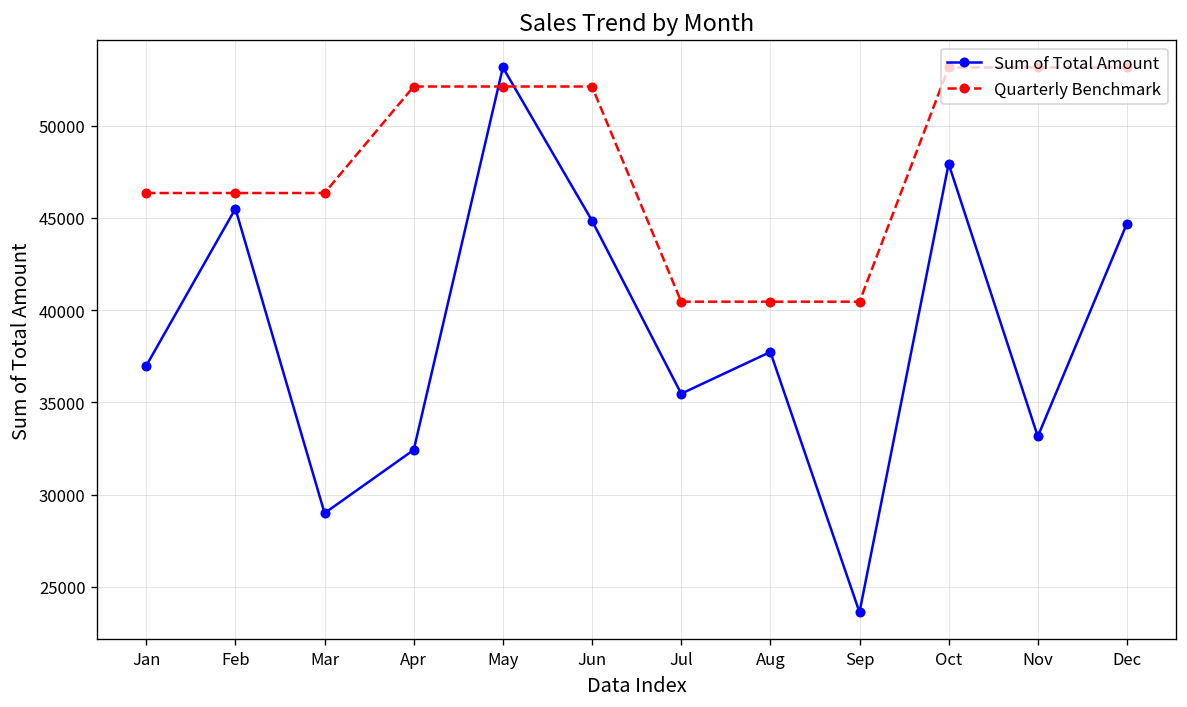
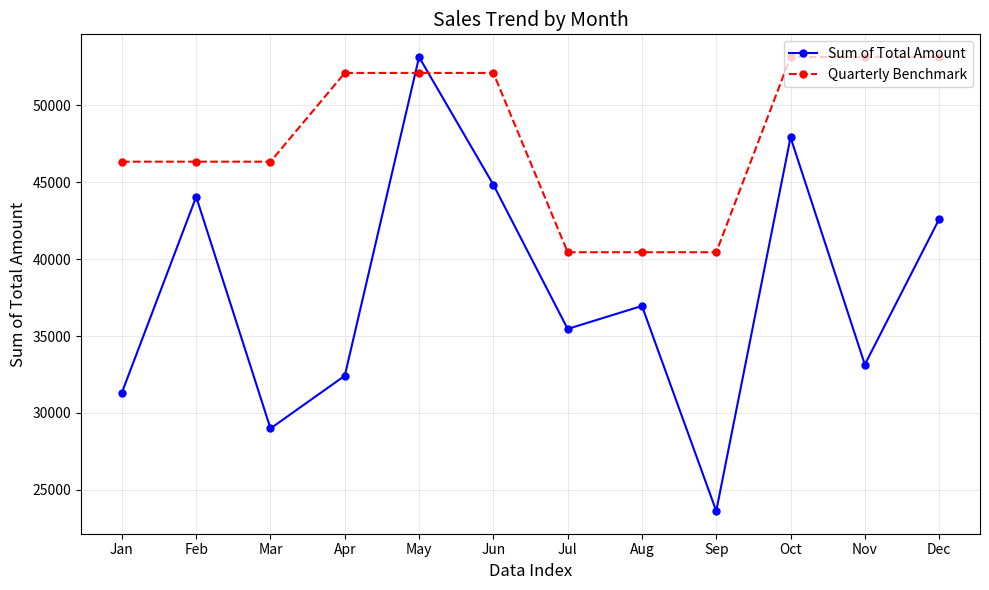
Sum of Total Amount, Jan: 37000 -> 31300
Sum of Total Amount, Feb: 45500 -> 44100
Sum of Total Amount, Aug: 37700 -> 37000
Sum of Total Amount, Dec: 44700 -> 42600
